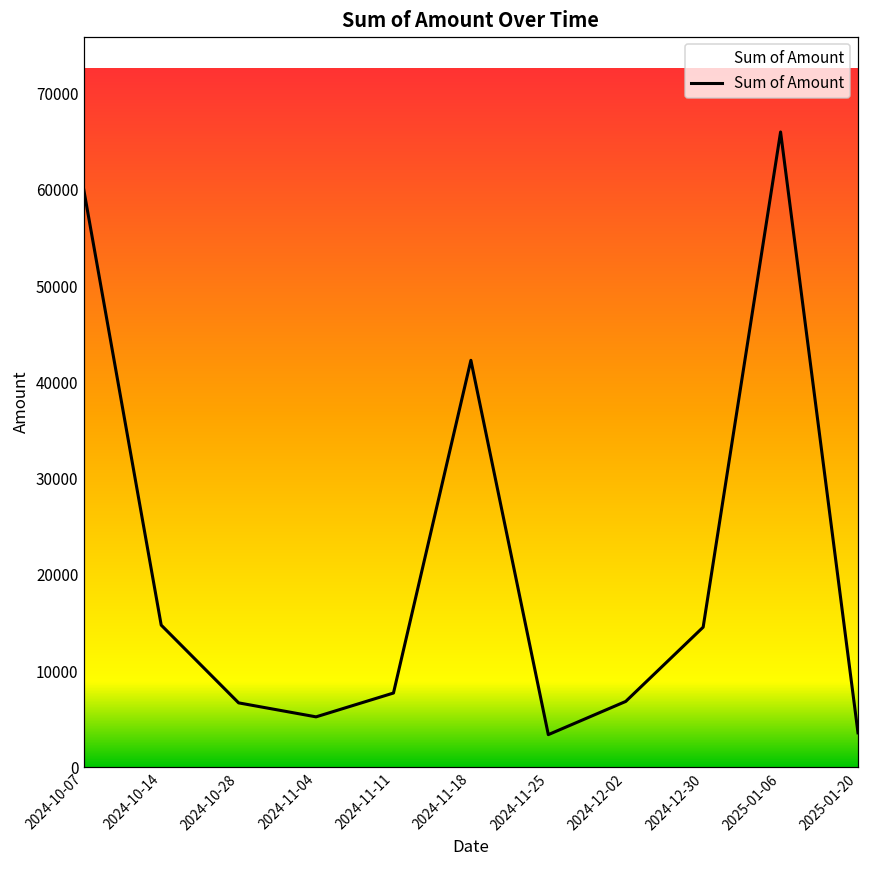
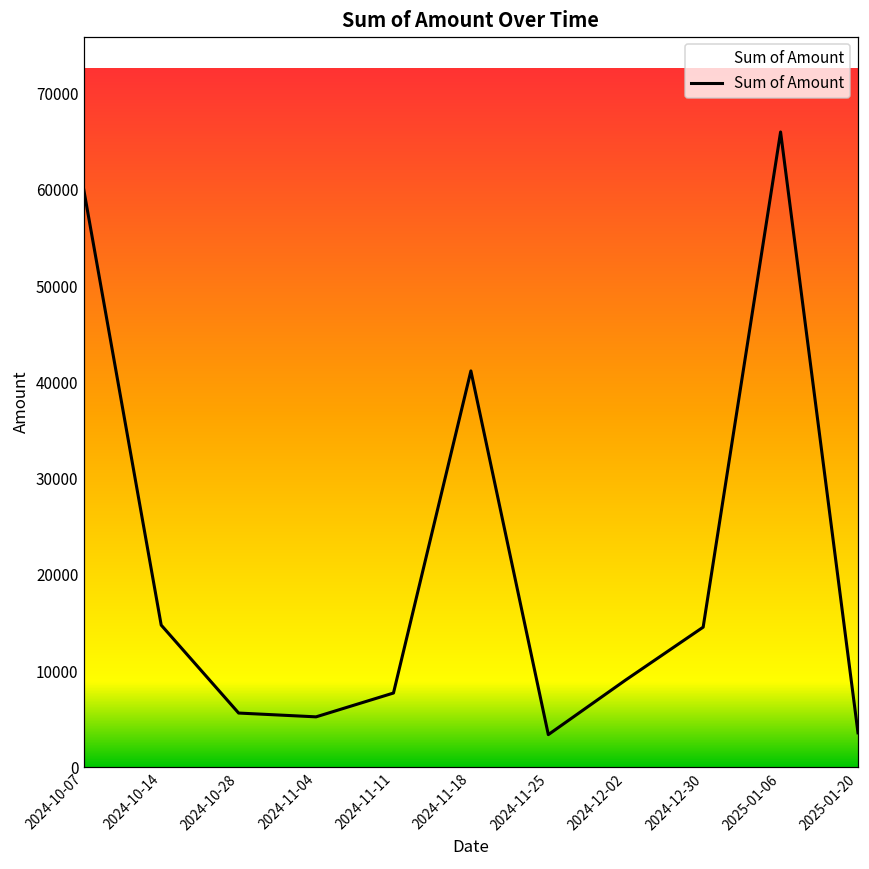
2024-10-28: 7000 -> 6000
2024-11-18: 42000 -> 41000
2024-12-02: 7000 -> 9000
